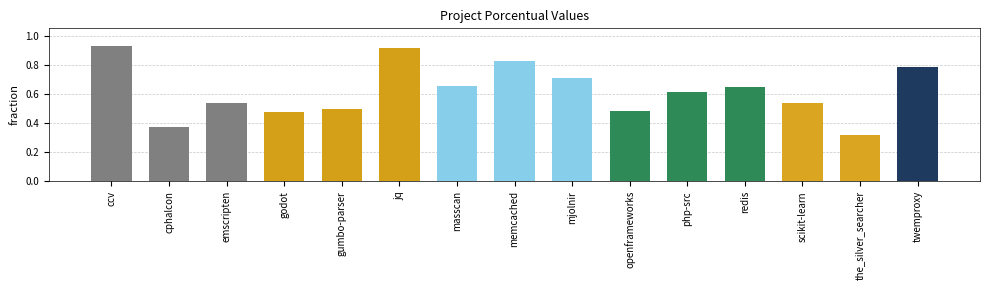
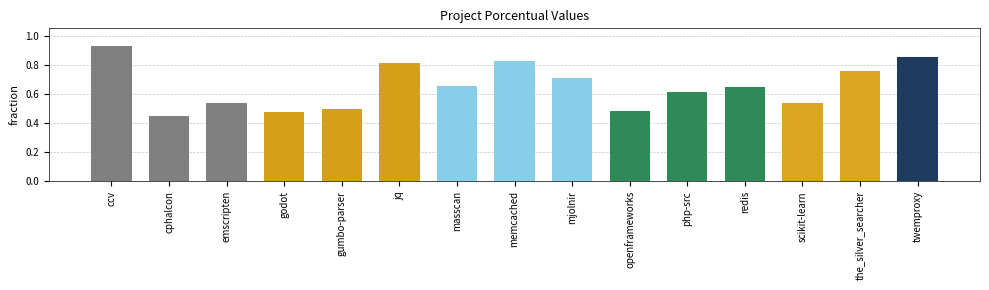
cphalcon: 0.37 -> 0.45
jq: 0.92 -> 0.81
the_silver_searcher: 0.32 -> 0.76
twemproxy: 0.78 -> 0.86
